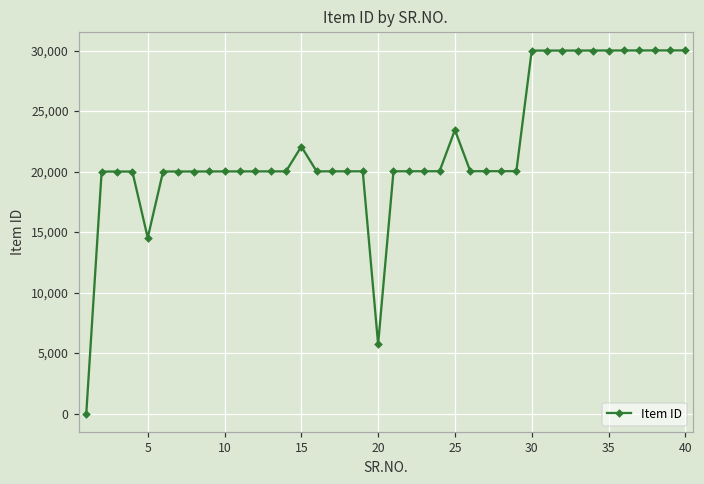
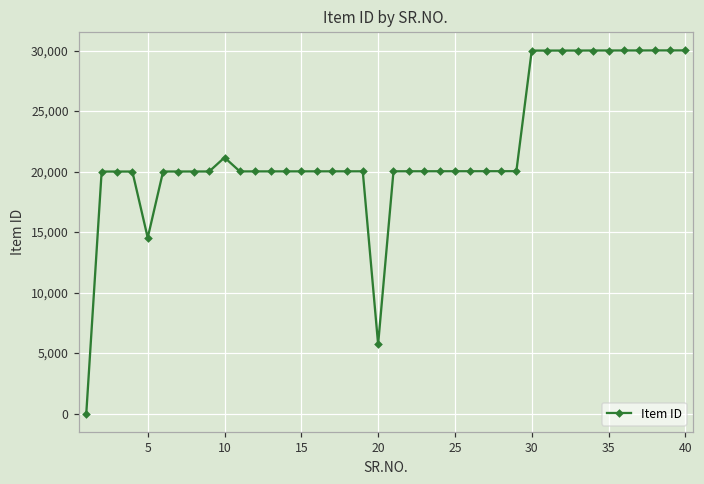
10: 20,000 -> 21,200
15: 22,100 -> 20,000
25: 23,400 -> 20,000
